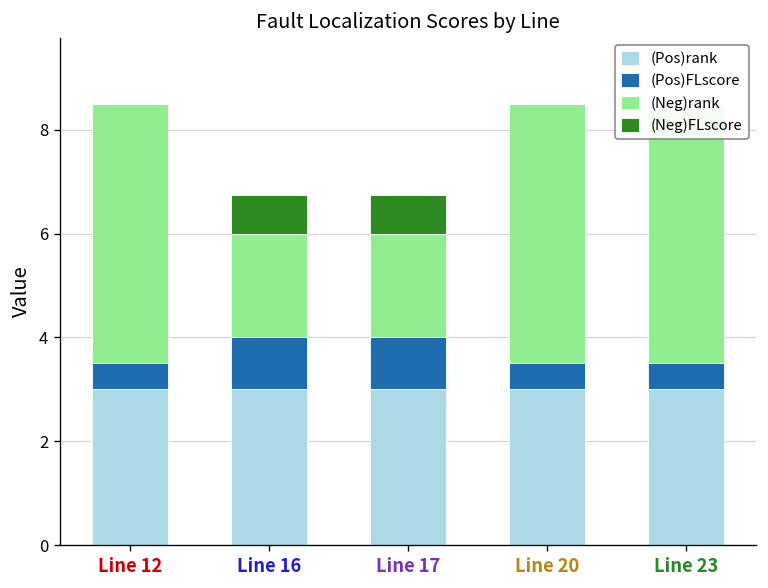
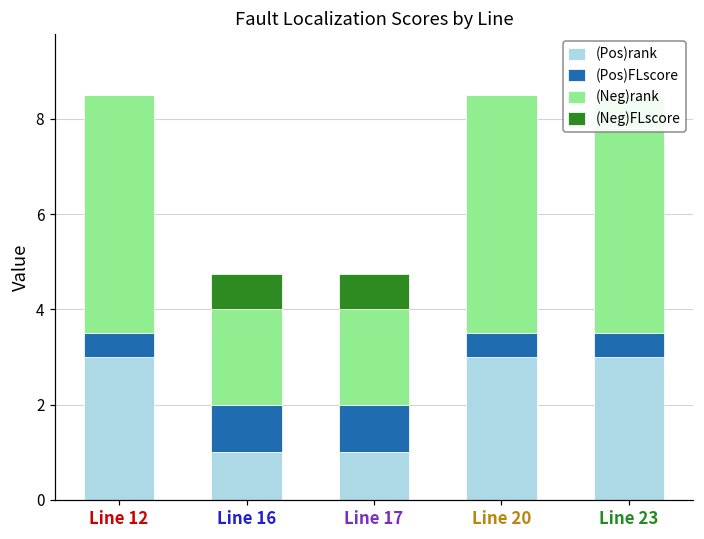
(Pos)rank, Line 16: 3 -> 1
(Pos)rank, Line 17: 3 -> 1
